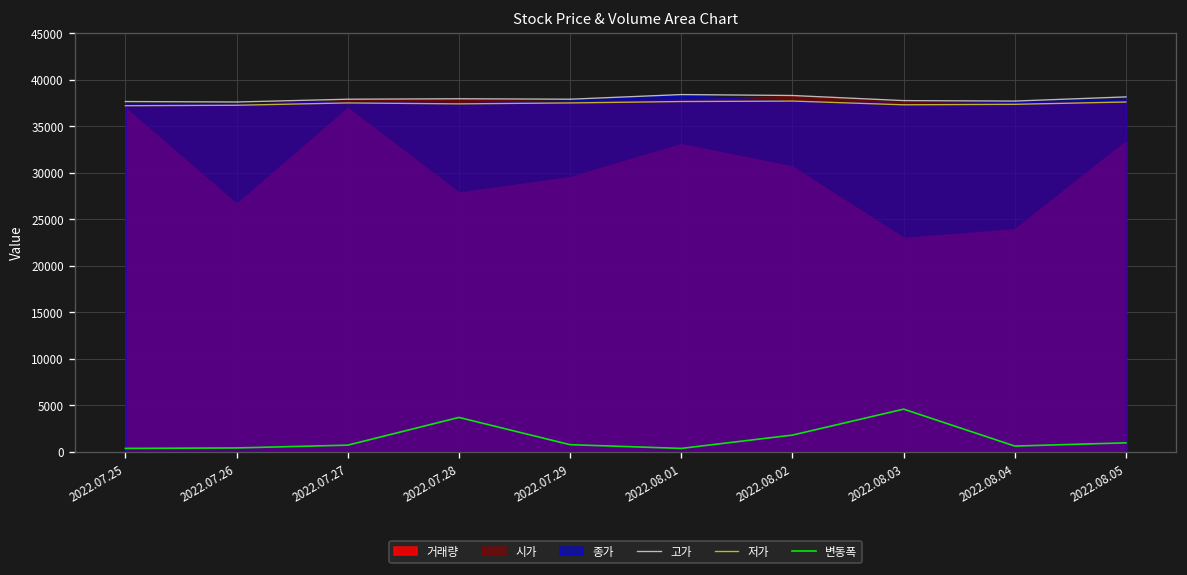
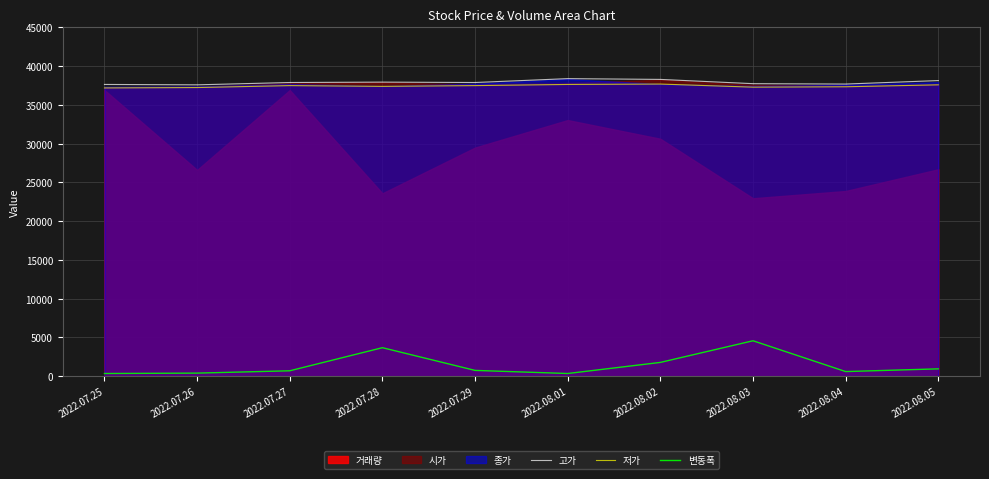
거래량, 2022.07.28: 28000 -> 24000
거래량, 2022.08.05: 33000 -> 27000
